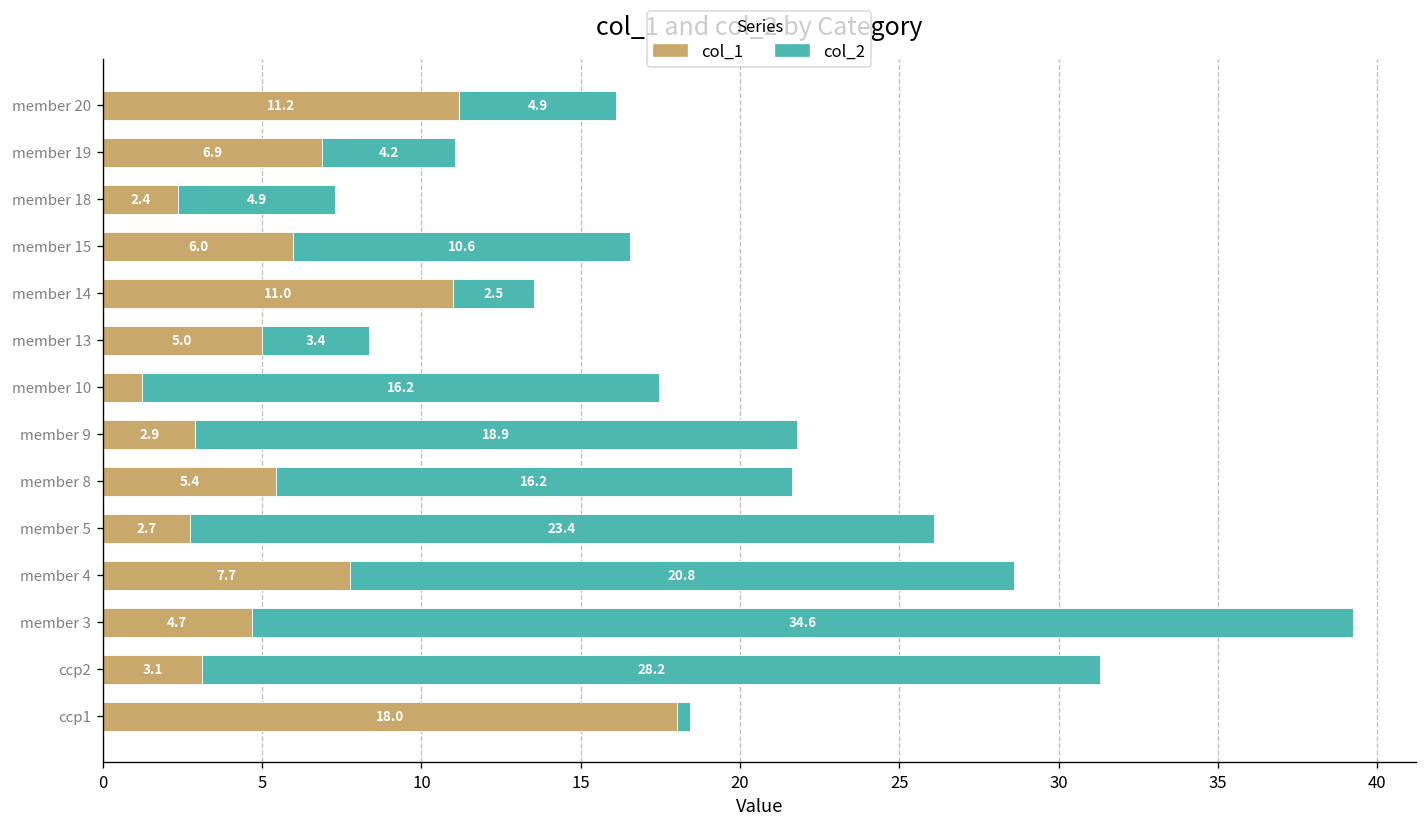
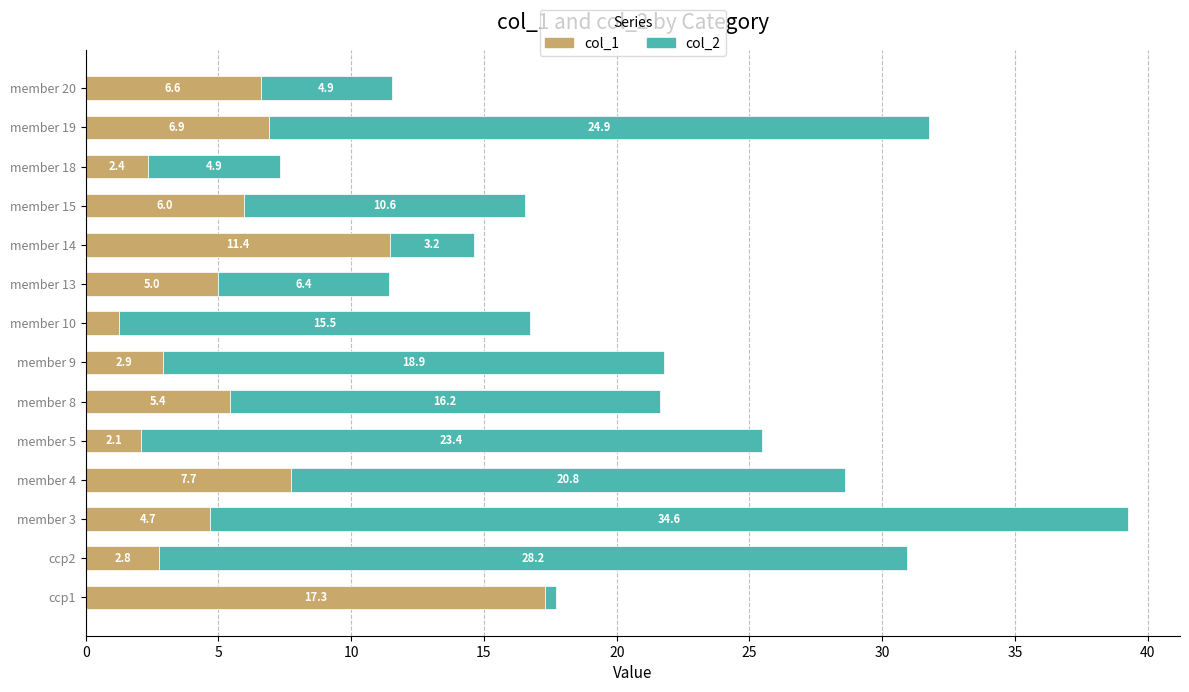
col_1, member 20: 11.2 -> 6.6
col_2, member 19: 4.2 -> 24.9
col_1, member 14: 11.0 -> 11.4
col_2, member 14: 2.5 -> 3.2
col_2, member 13: 3.4 -> 6.4
col_2, member 10: 16.2 -> 15.5
col_1, member 5: 2.7 -> 2.1
col_1, ccp2: 3.1 -> 2.8
col_1, ccp1: 18.0 -> 17.3
